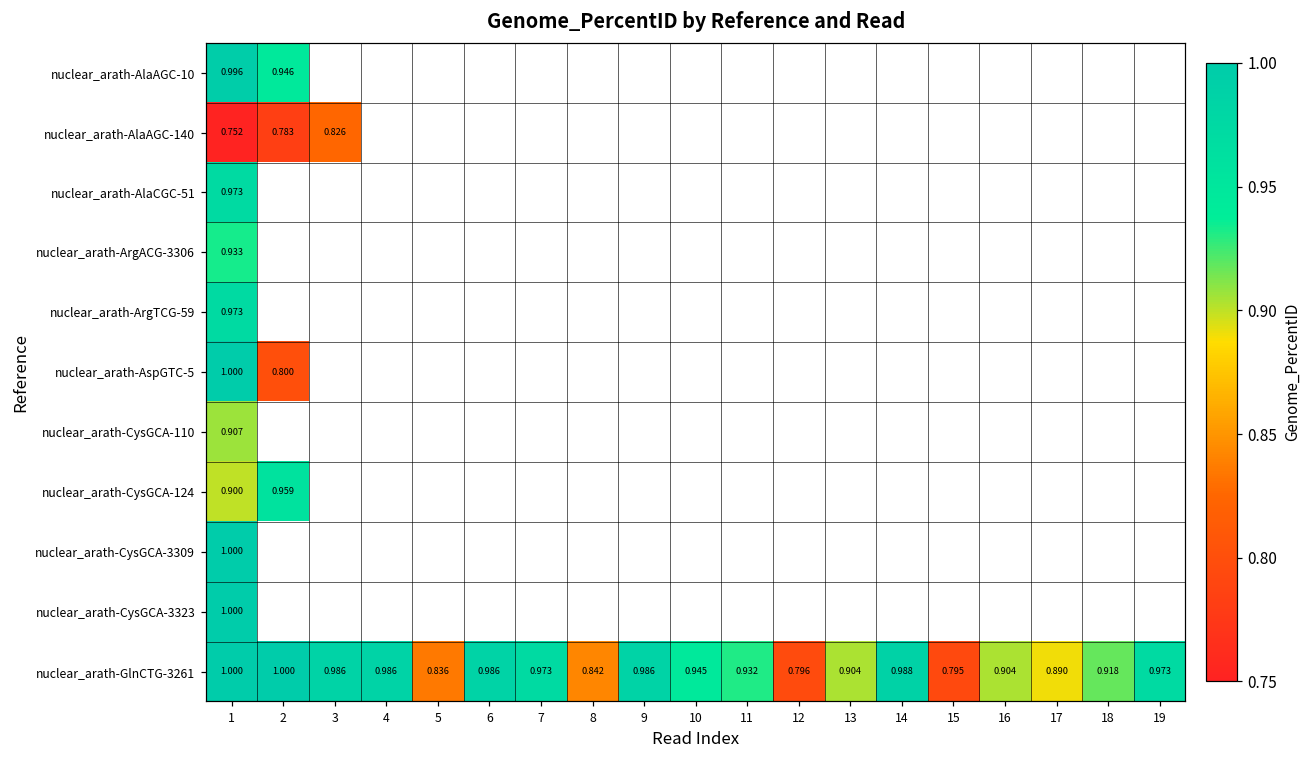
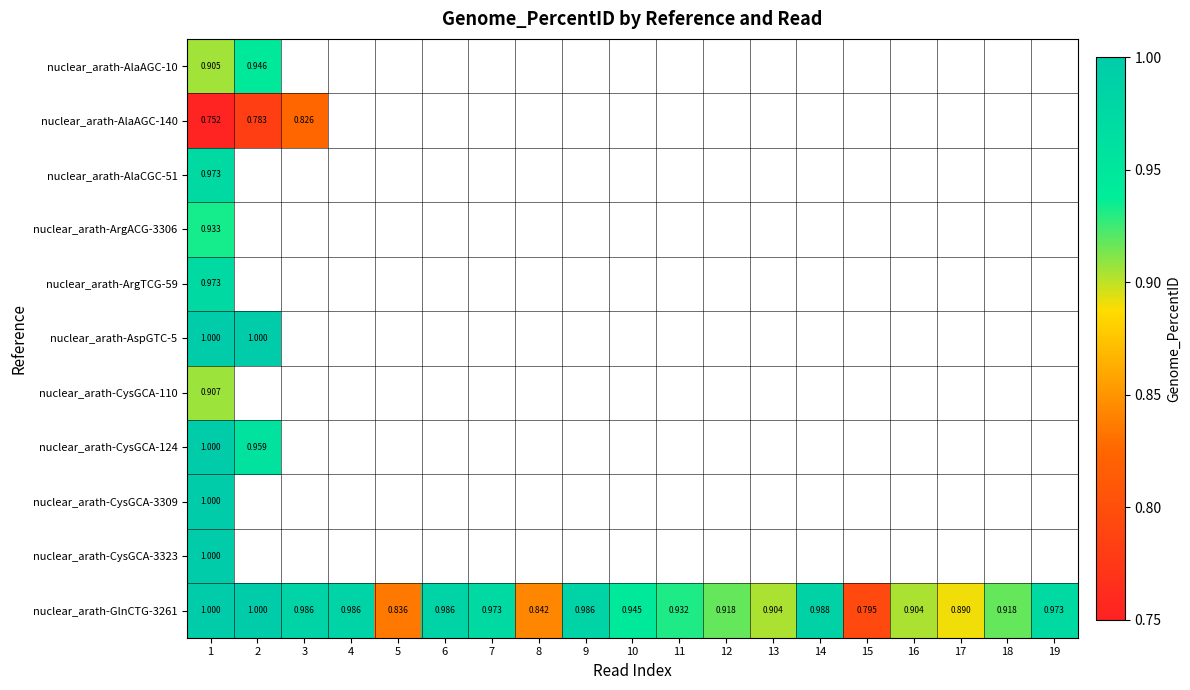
nuclear_arath-AlaAGC-10, 1: 0.996 -> 0.905
nuclear_arath-AspGTC-5, 2: 0.800 -> 1.000
nuclear_arath-CysGCA-124, 1: 0.900 -> 1.000
nuclear_arath-GlnCTG-3261, 12: 0.796 -> 0.918
